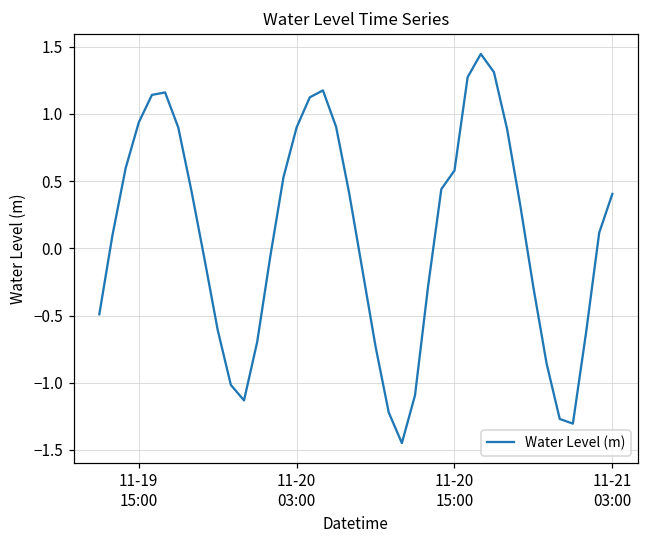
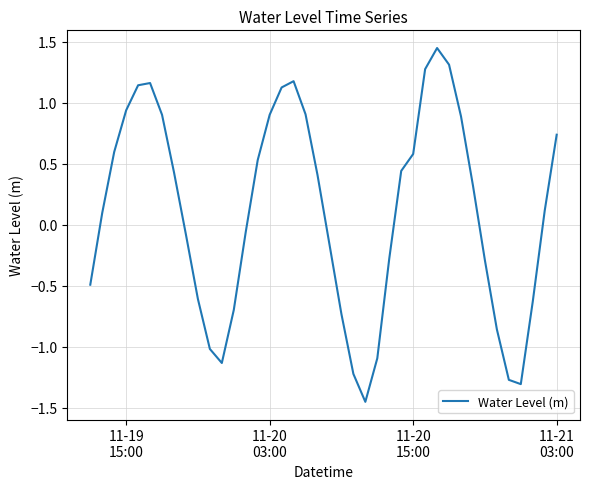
11-21 03:00: 0.40 -> 0.74
